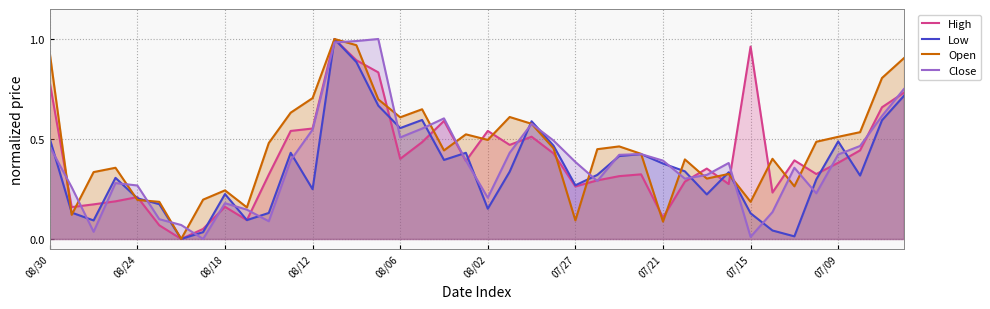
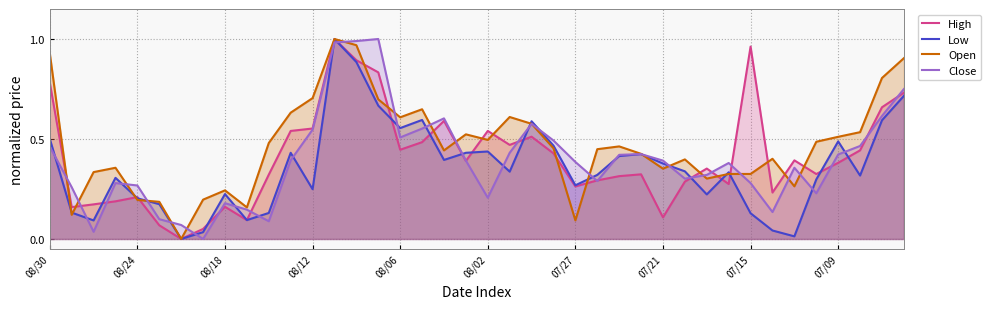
High, 08/06: 0.40 -> 0.45
Low, 08/02: 0.15 -> 0.44
Open, 07/21: 0.09 -> 0.35
Open, 07/15: 0.19 -> 0.33
Close, 07/15: 0.01 -> 0.28
